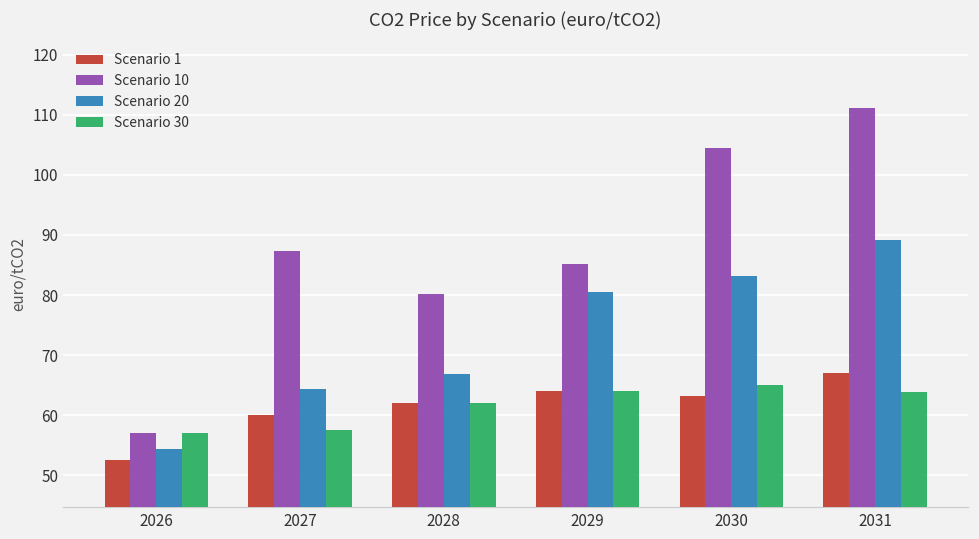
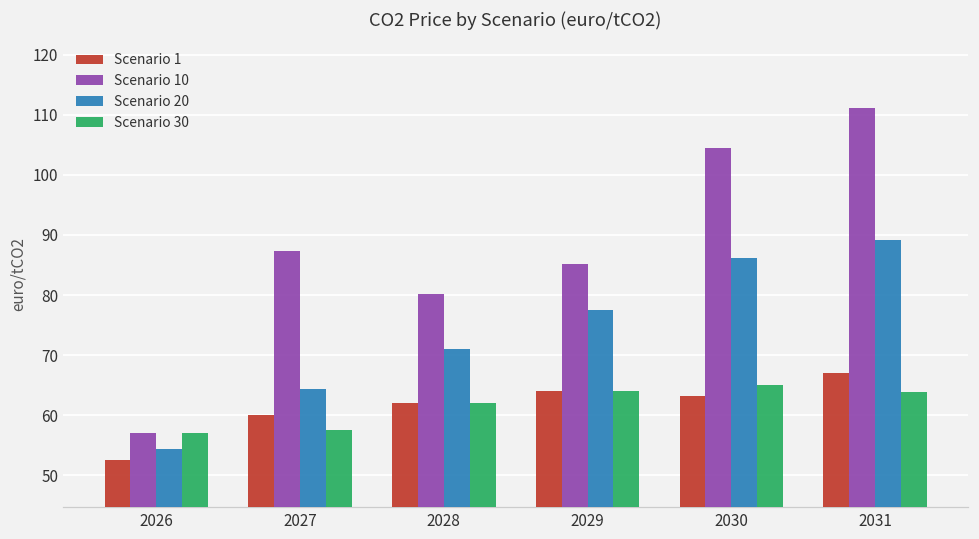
Scenario 20, 2028: 67 -> 71
Scenario 20, 2029: 81 -> 77
Scenario 20, 2030: 83 -> 86
